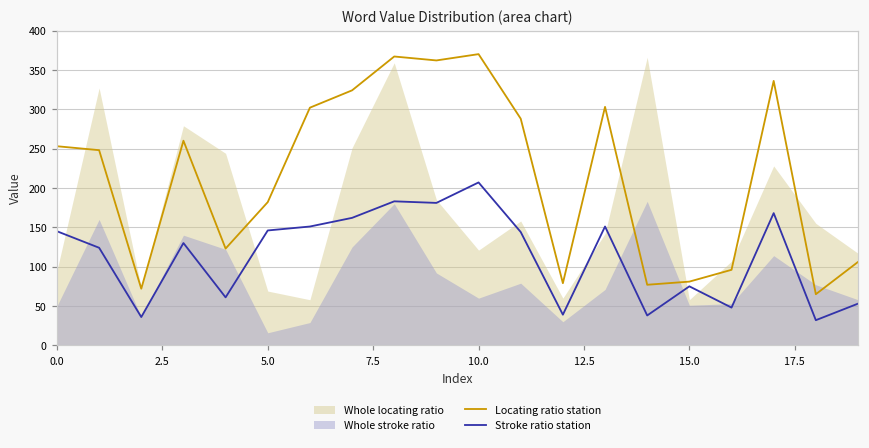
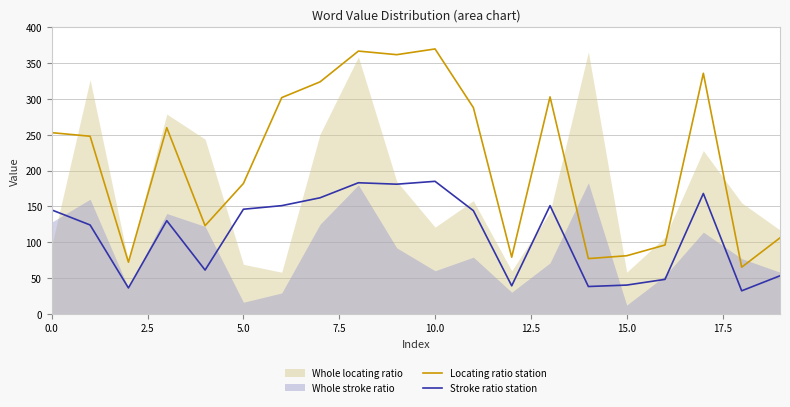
Whole stroke ratio, 0.0: 50 -> 130
Stroke ratio station, 10.0: 210 -> 190
Stroke ratio station, 15.0: 80 -> 40
Whole stroke ratio, 15.0: 50 -> 10
